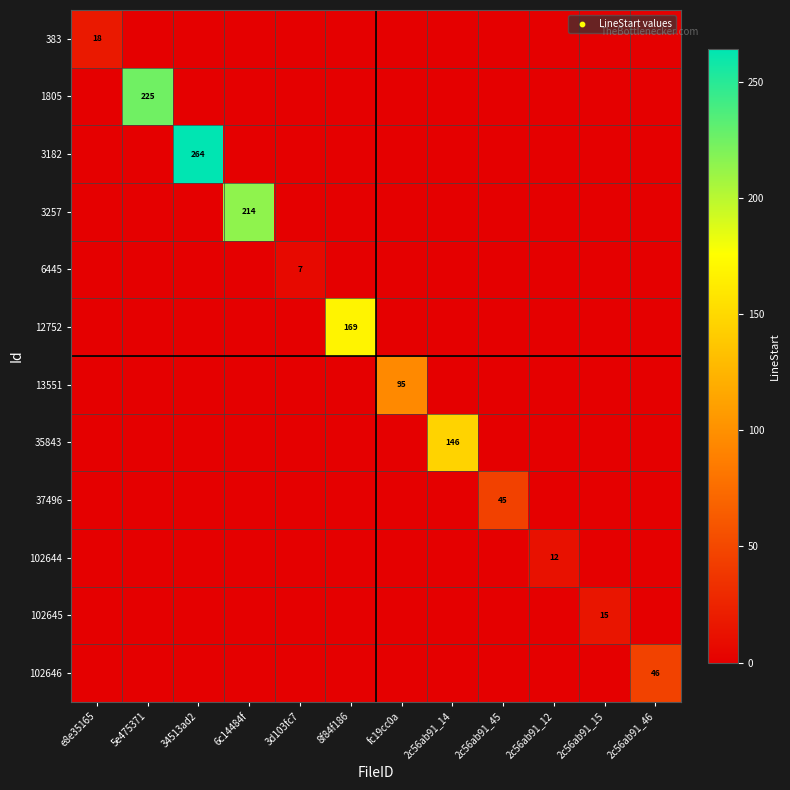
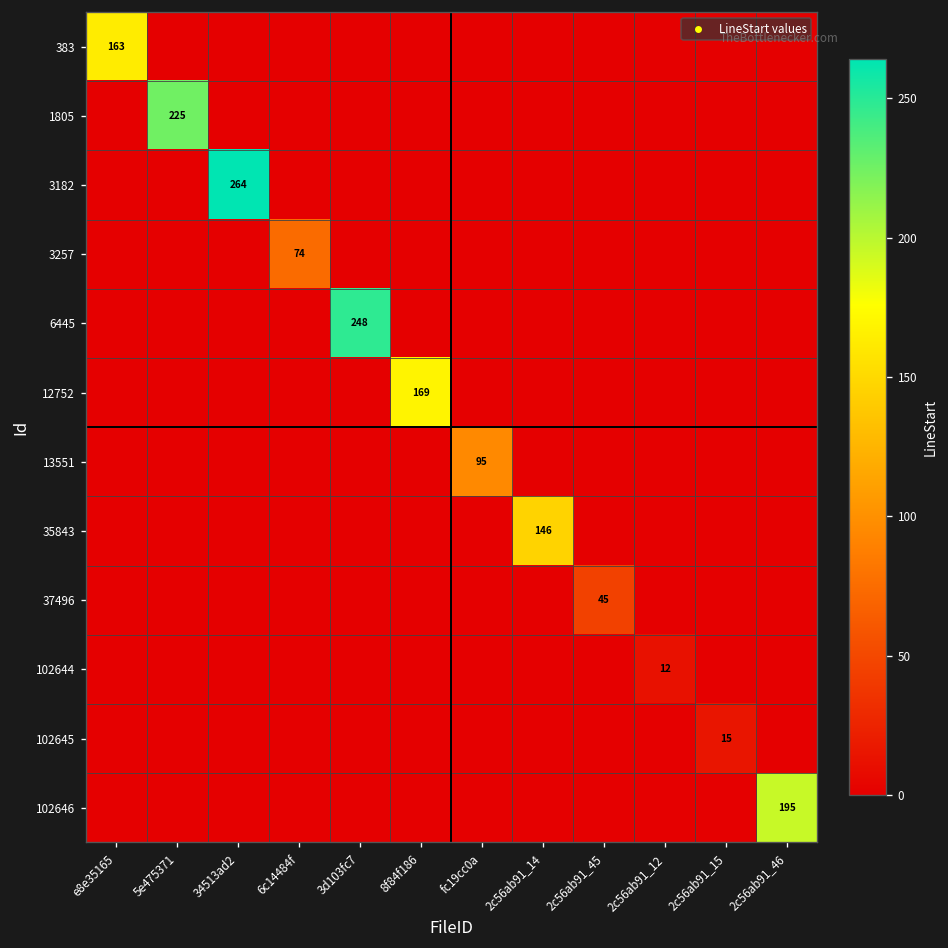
383, e8e35165: 18 -> 163
3257, 6c14484f: 214 -> 74
6445, 3d103fc7: 7 -> 248
102646, 2c56ab91_46: 46 -> 195
